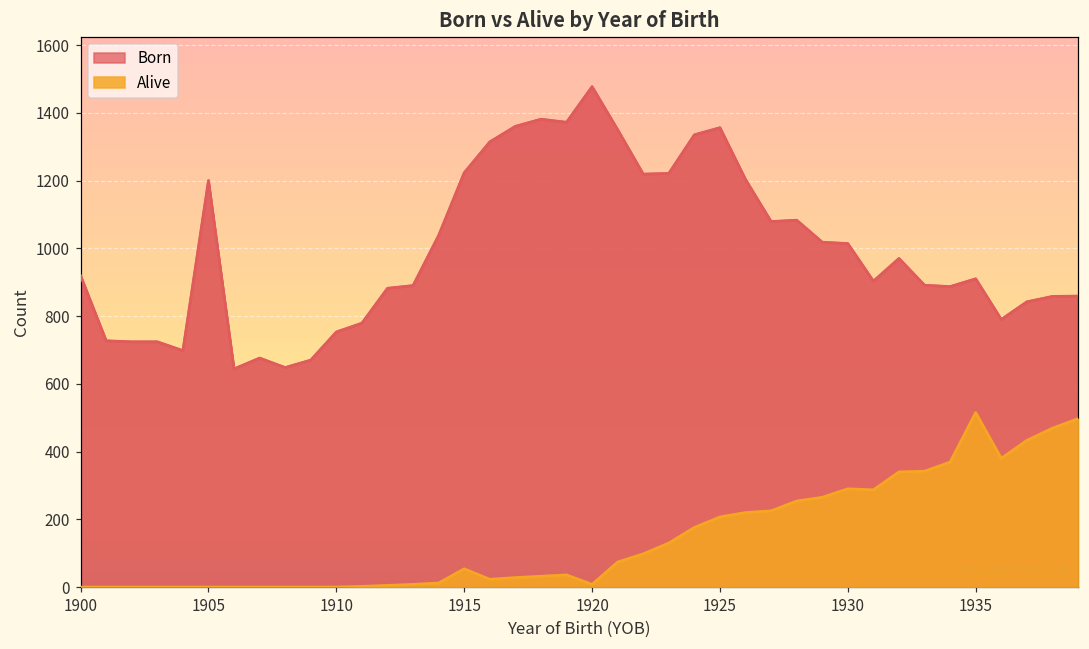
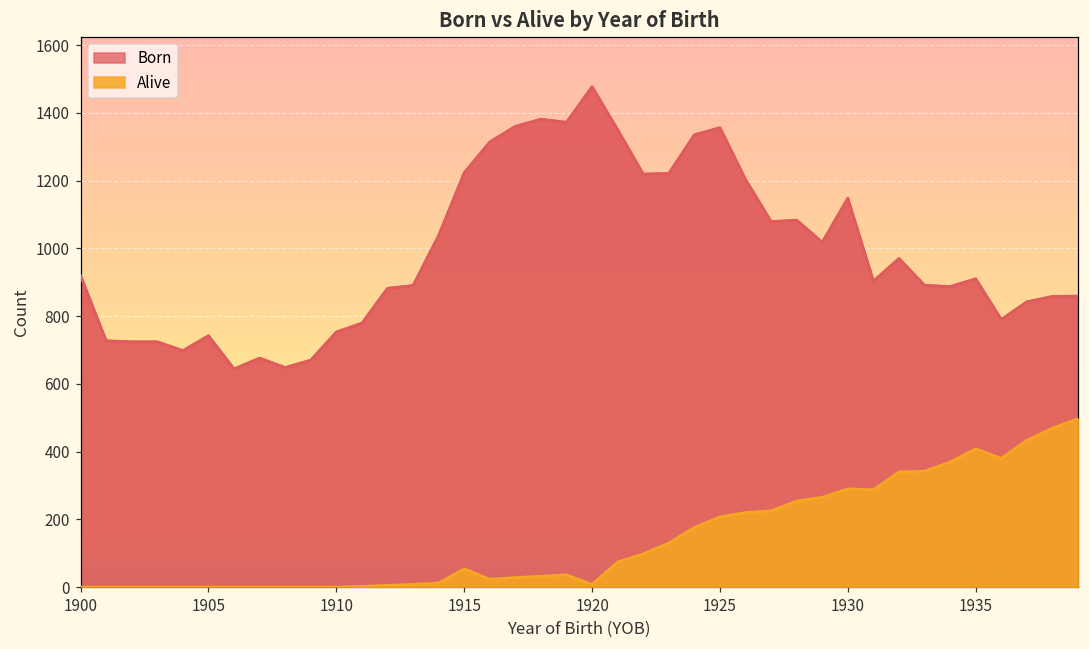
Born, 1905: 1200 -> 740
Born, 1930: 1010 -> 1150
Alive, 1935: 520 -> 410
